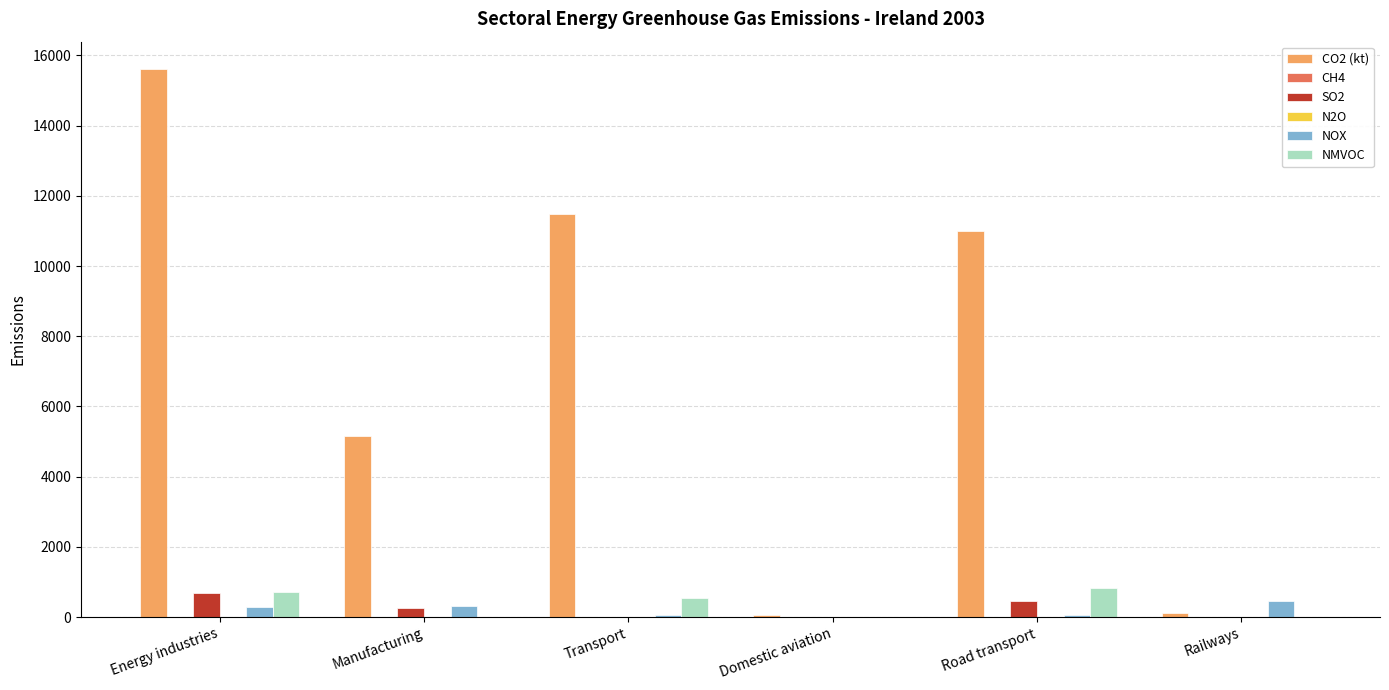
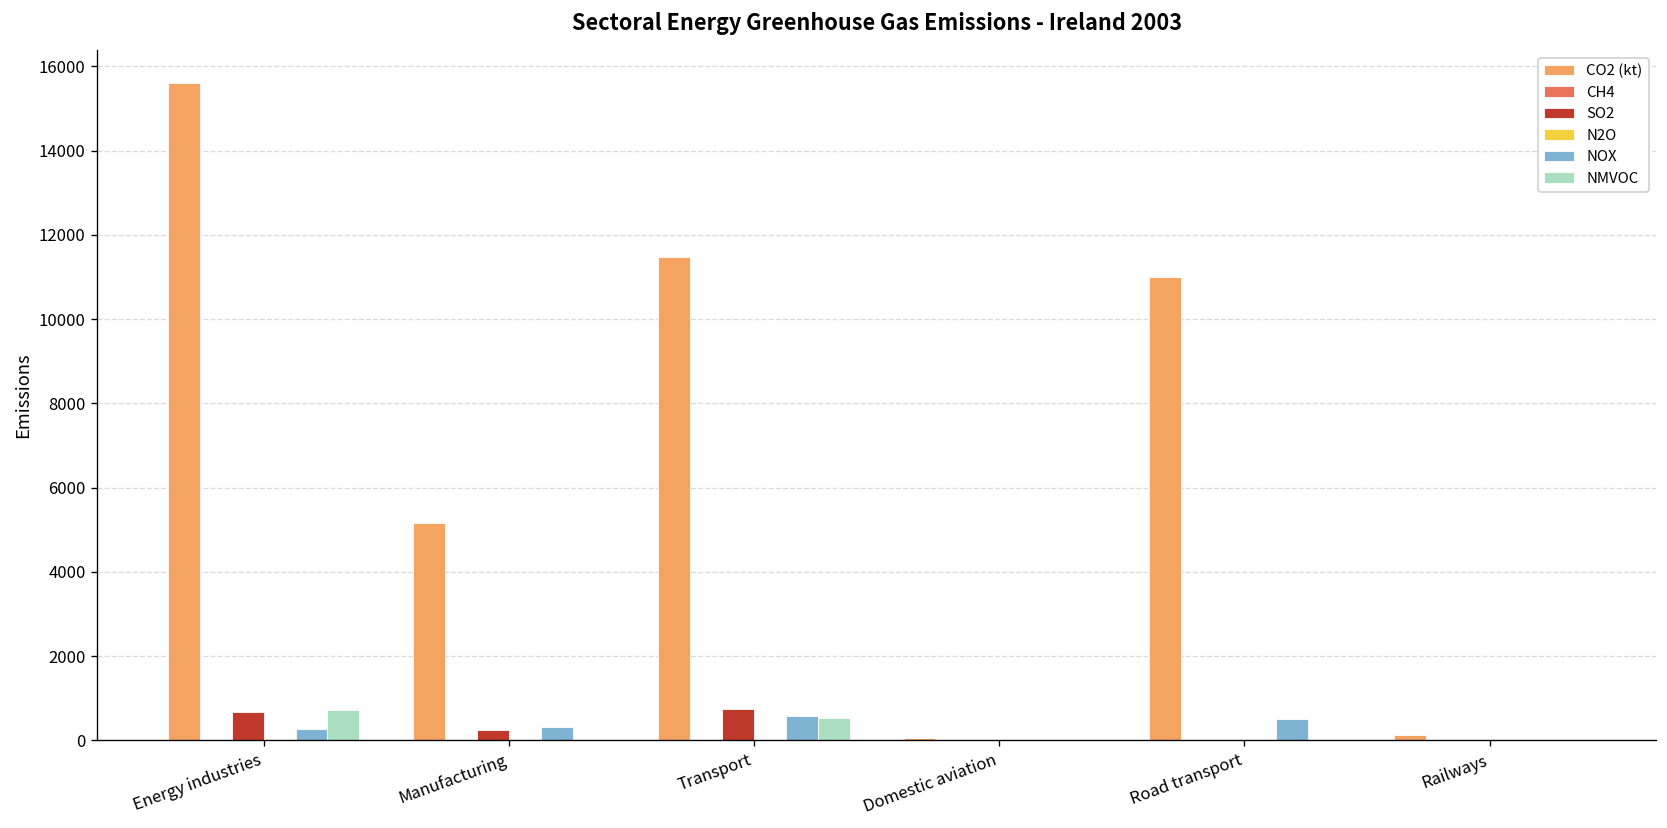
SO2, Transport: 0 -> 700
NOX, Transport: 100 -> 600
SO2, Road transport: 500 -> 0
NOX, Road transport: 100 -> 500
NMVOC, Road transport: 800 -> 0
NOX, Railways: 500 -> 0
